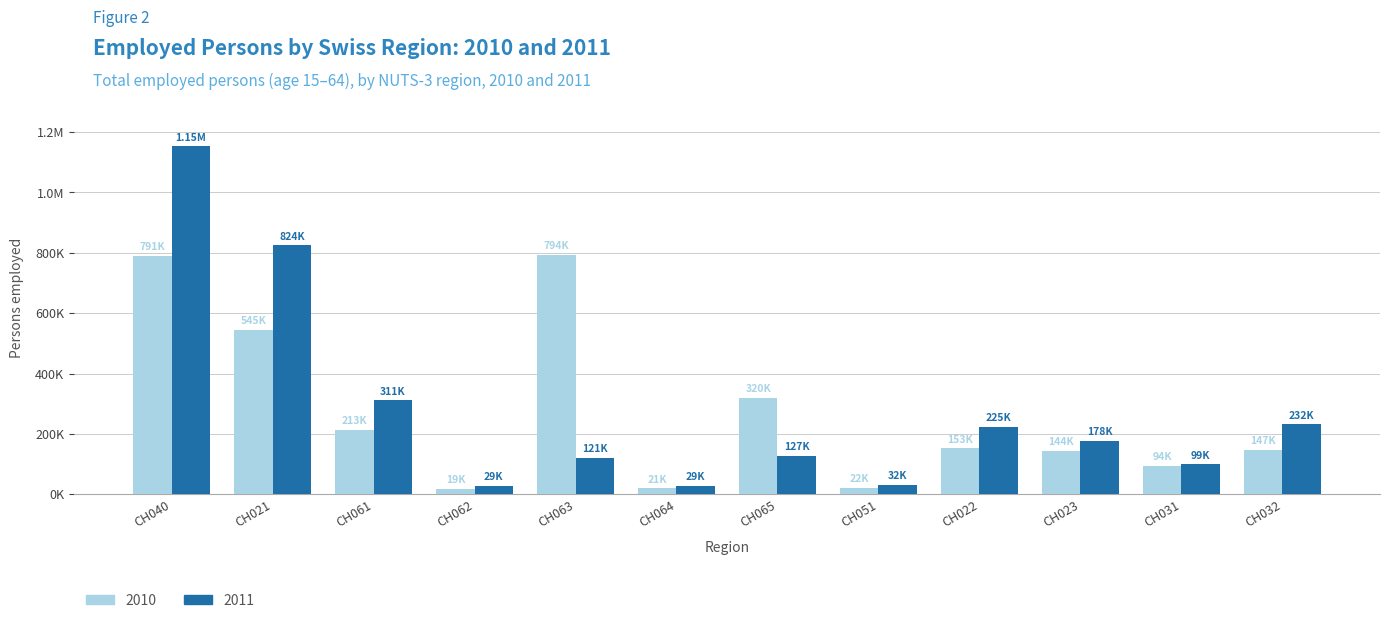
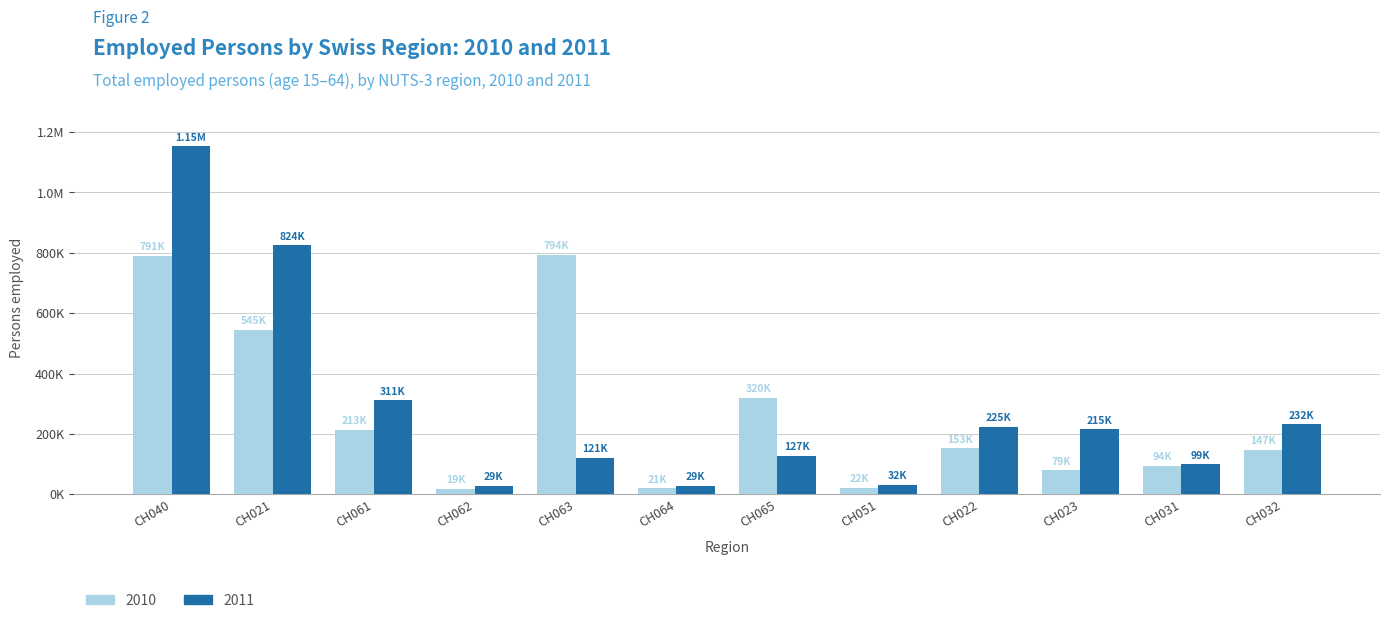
2010, CH023: 144K -> 79K
2011, CH023: 178K -> 215K
